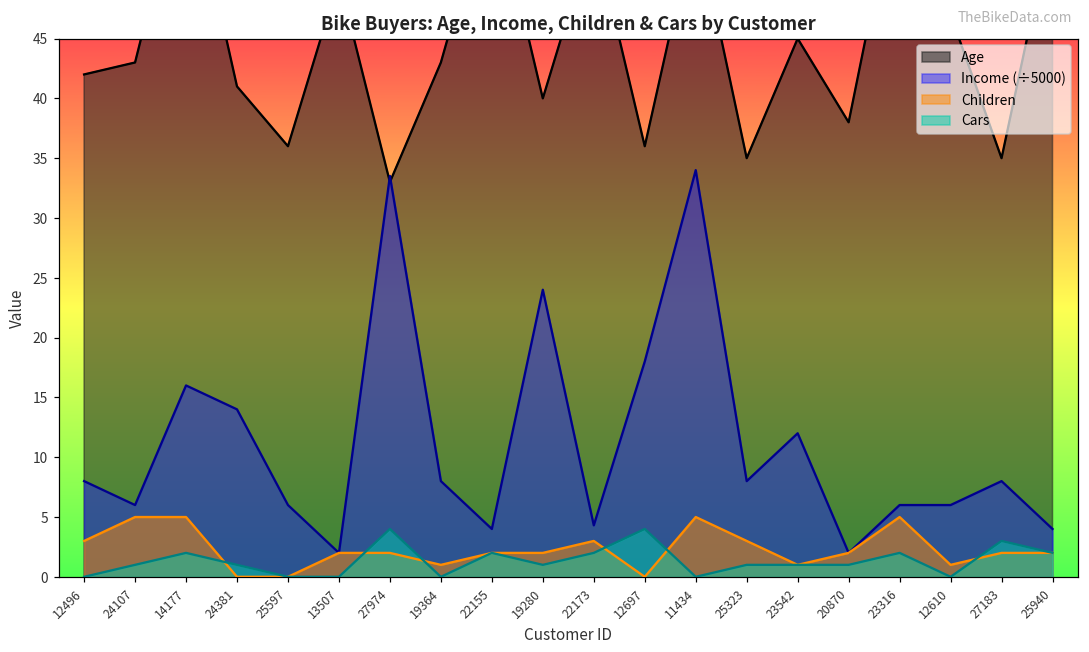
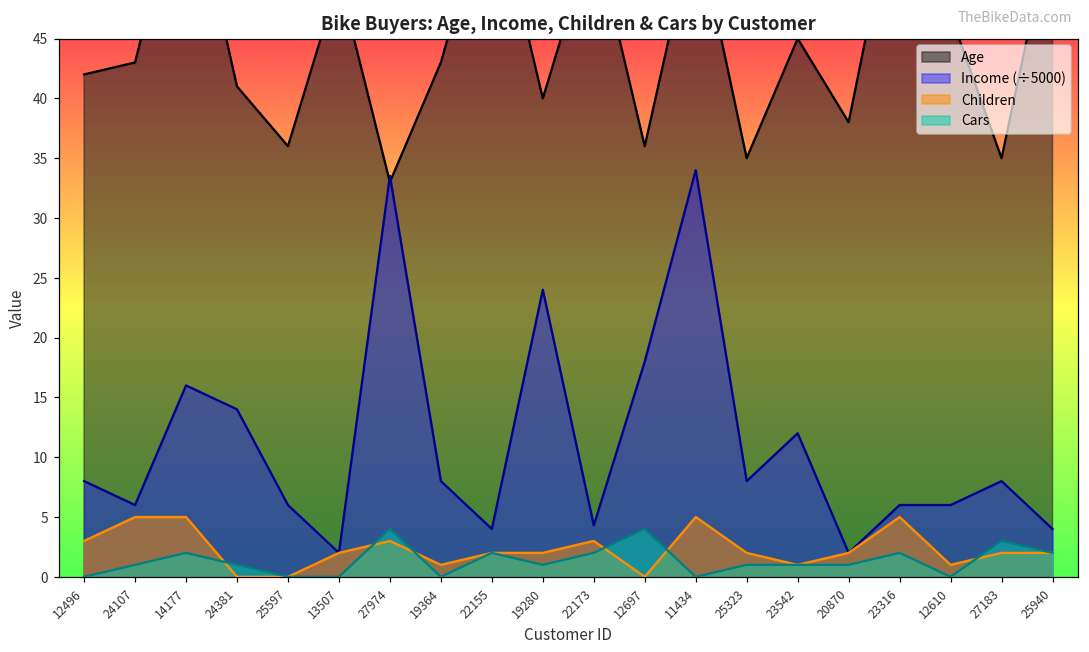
Children, 27974: 2 -> 3
Children, 25323: 3 -> 2
